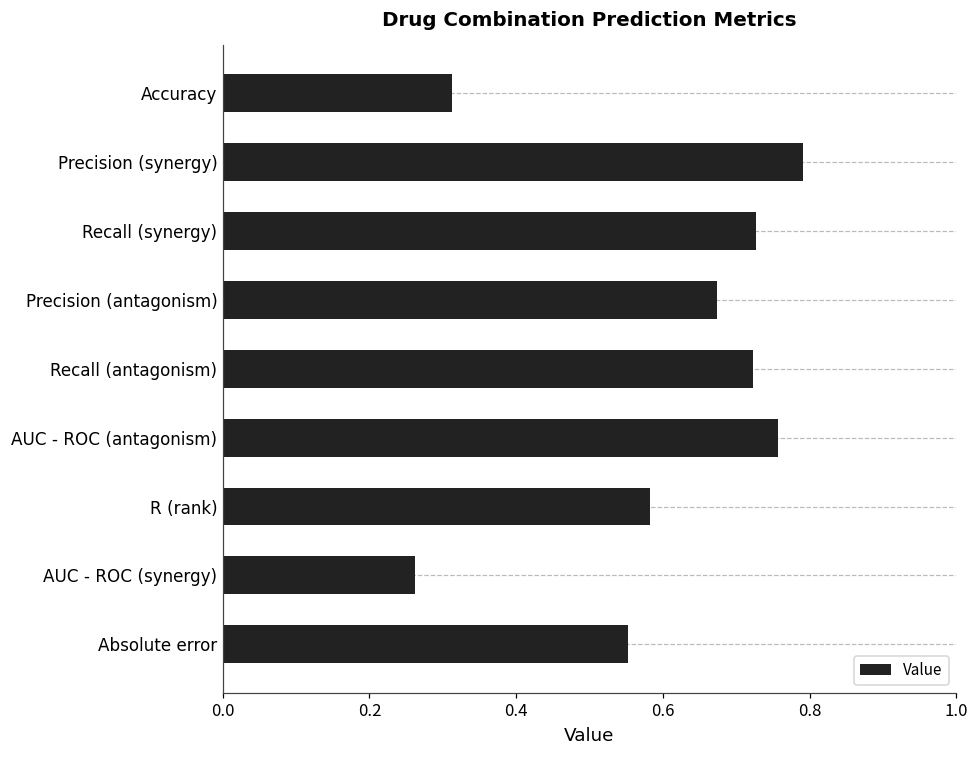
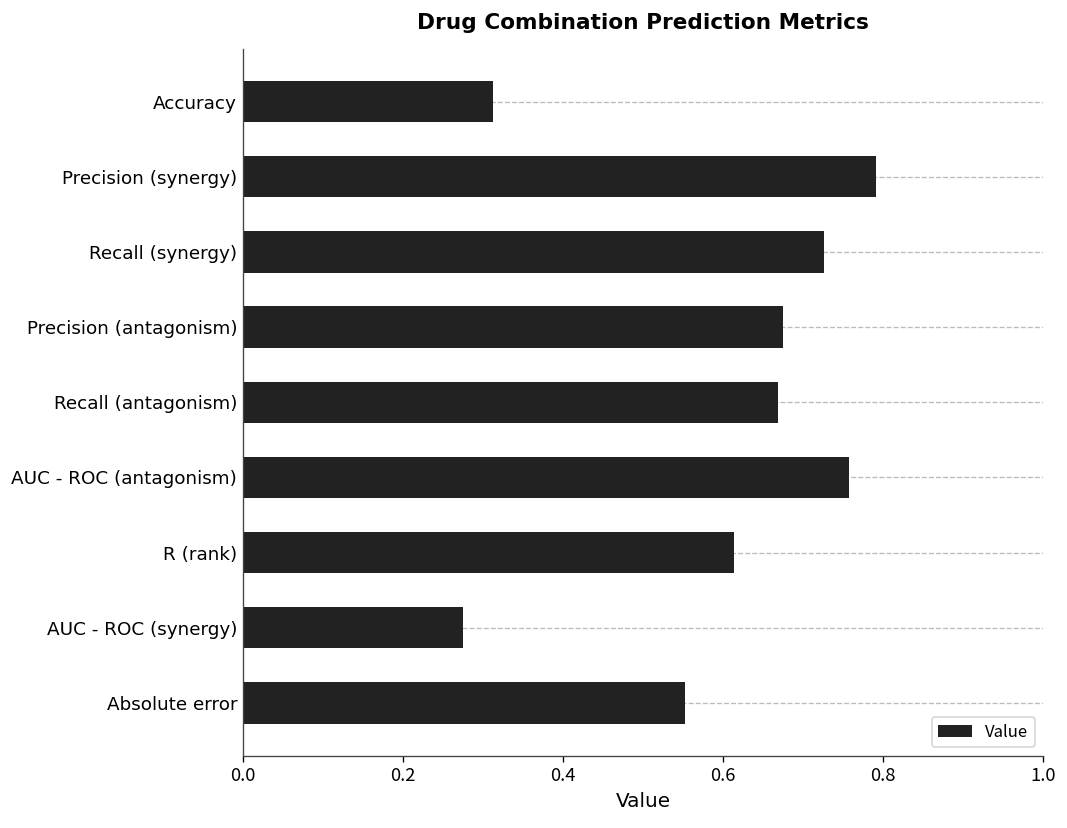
Recall (antagonism): 0.72 -> 0.67
R (rank): 0.58 -> 0.61
AUC - ROC (synergy): 0.26 -> 0.28
